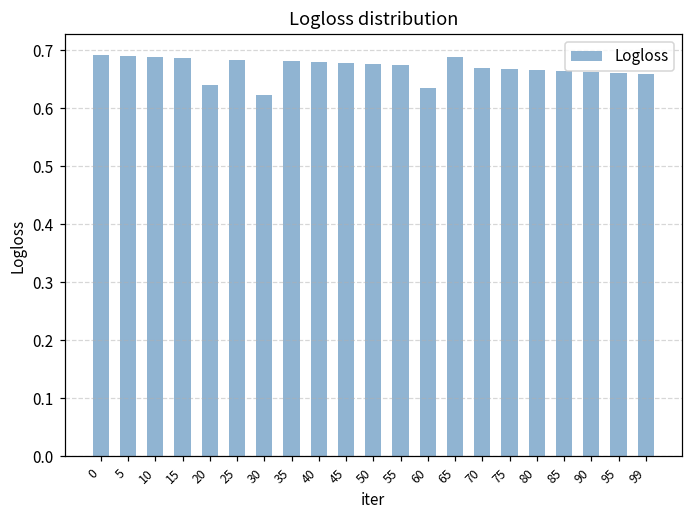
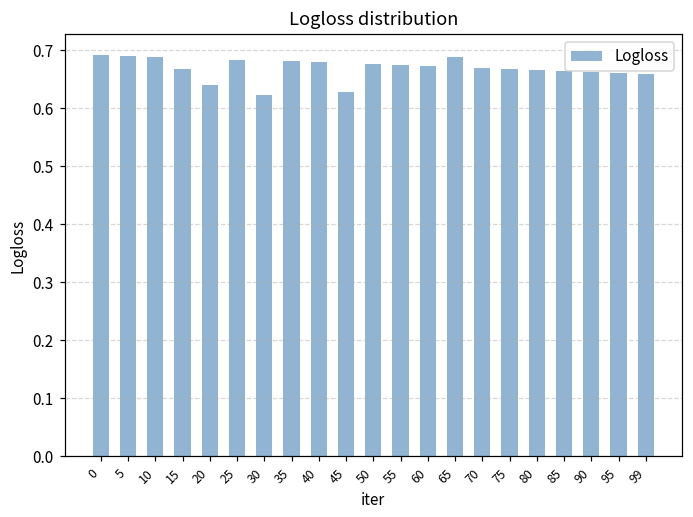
15: 0.69 -> 0.67
45: 0.68 -> 0.63
60: 0.64 -> 0.67
